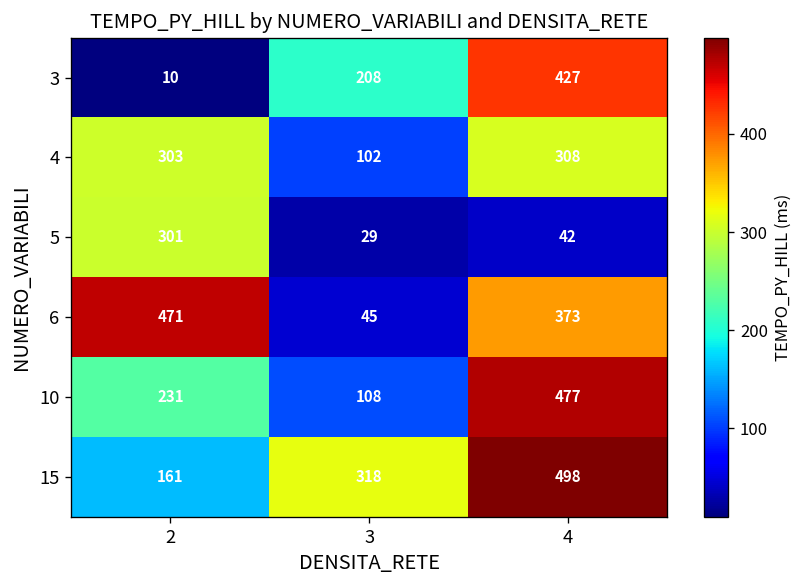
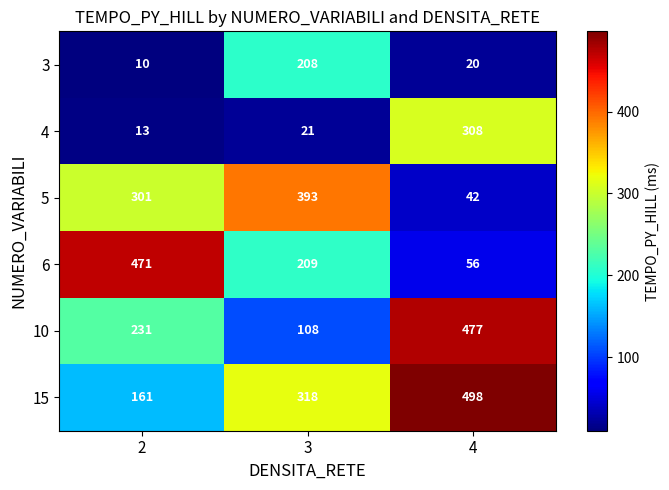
3, 4: 427 -> 20
4, 2: 303 -> 13
4, 3: 102 -> 21
5, 3: 29 -> 393
6, 3: 45 -> 209
6, 4: 373 -> 56
